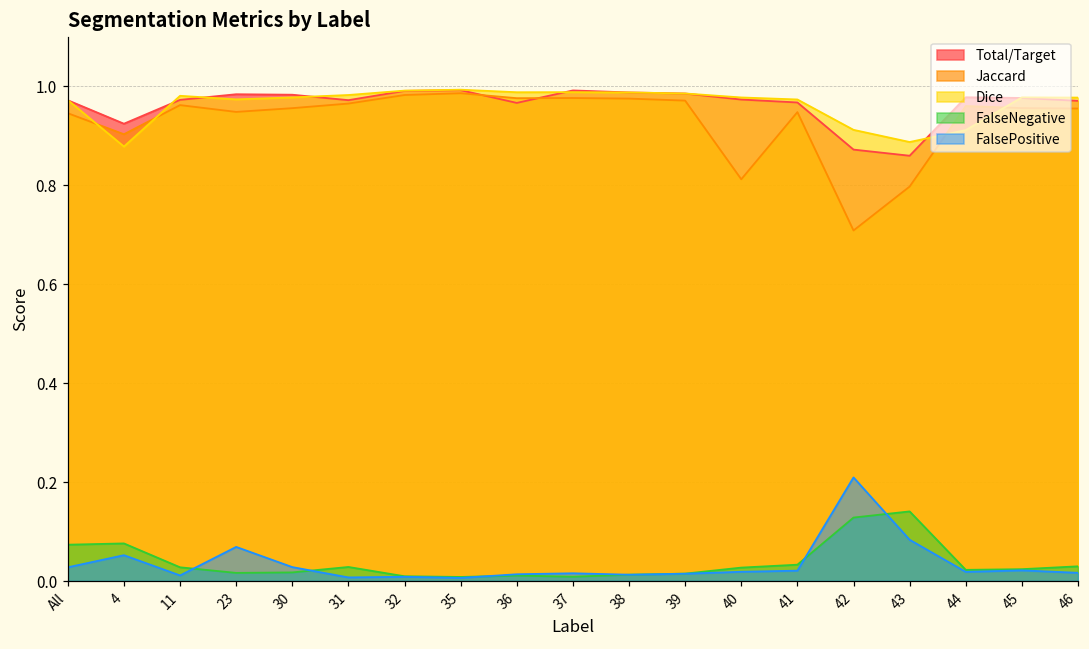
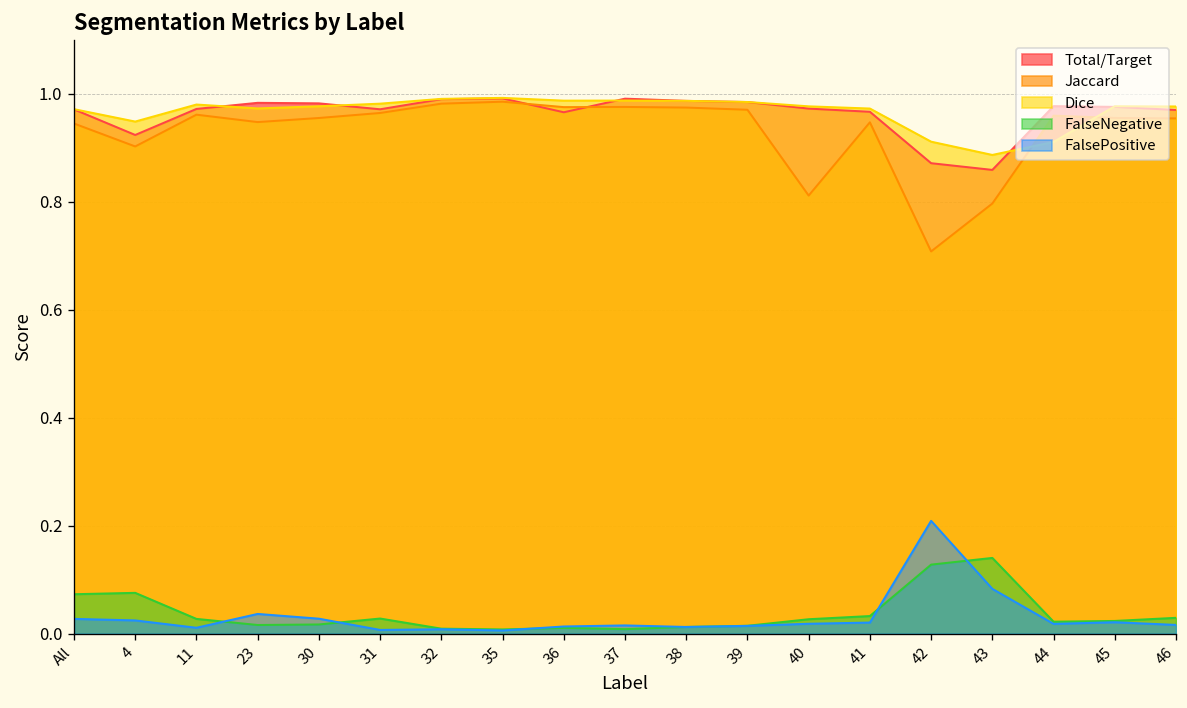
Dice, 4: 0.88 -> 0.95
FalsePositive, 4: 0.05 -> 0.02
FalsePositive, 23: 0.07 -> 0.04
